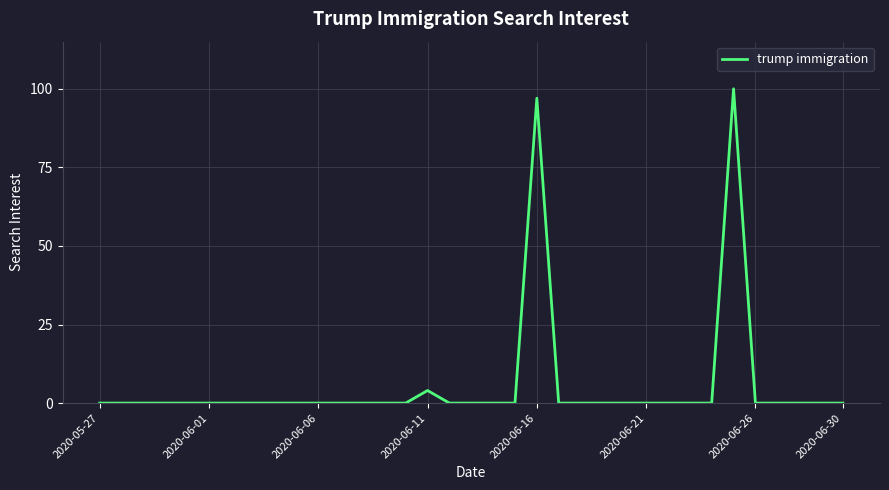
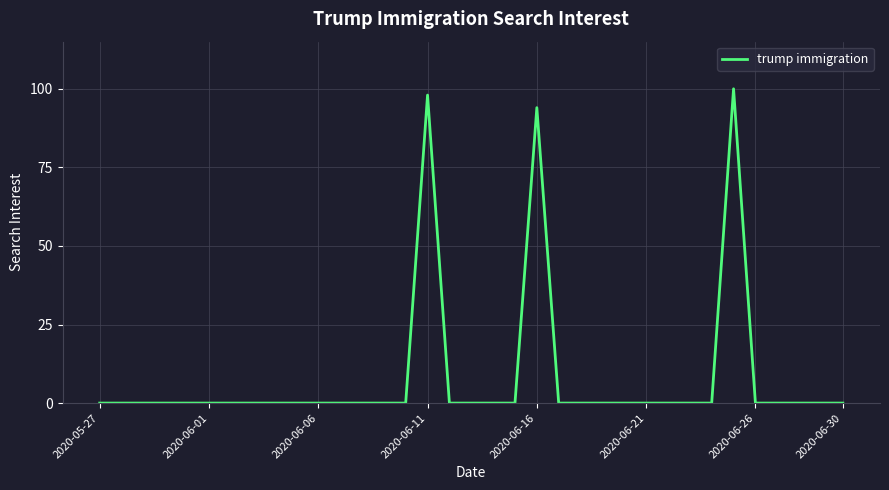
2020-06-11: 4 -> 98
2020-06-16: 97 -> 94
